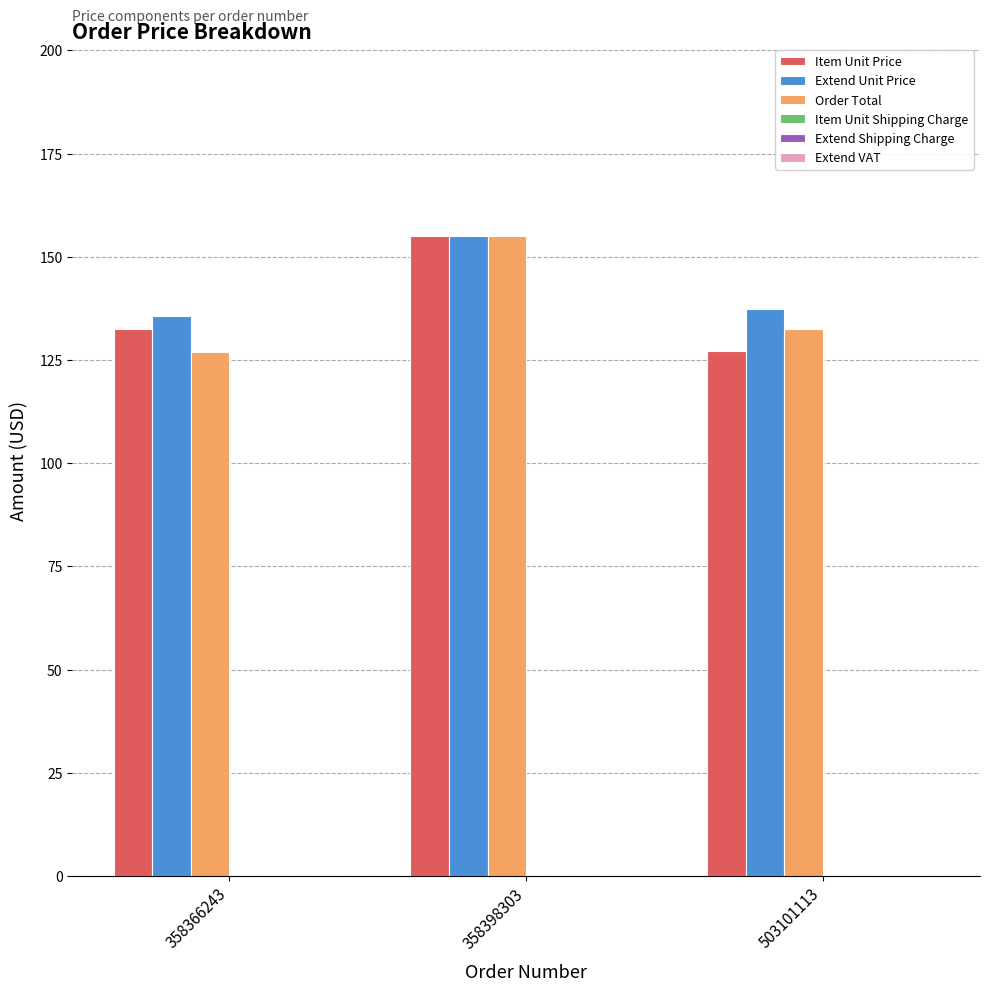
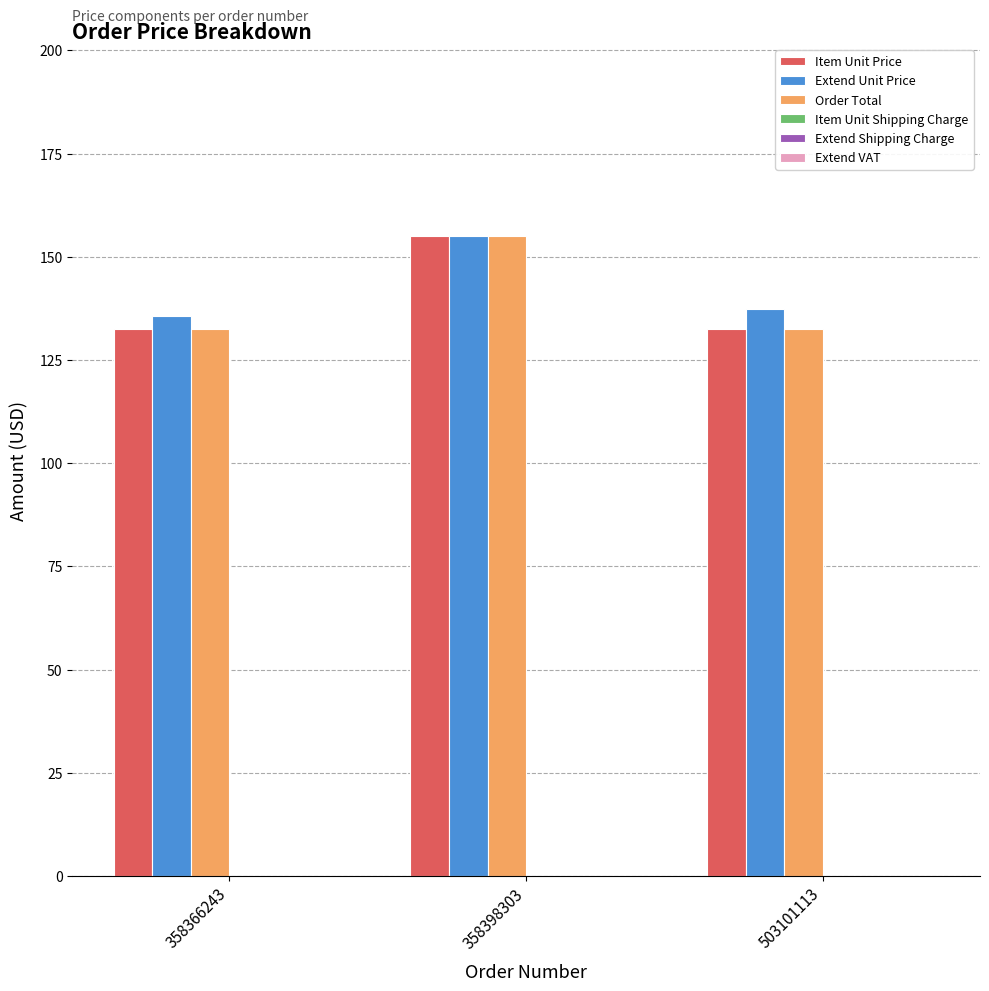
Order Total, 358366243: 127 -> 133
Item Unit Price, 503101113: 127 -> 133
